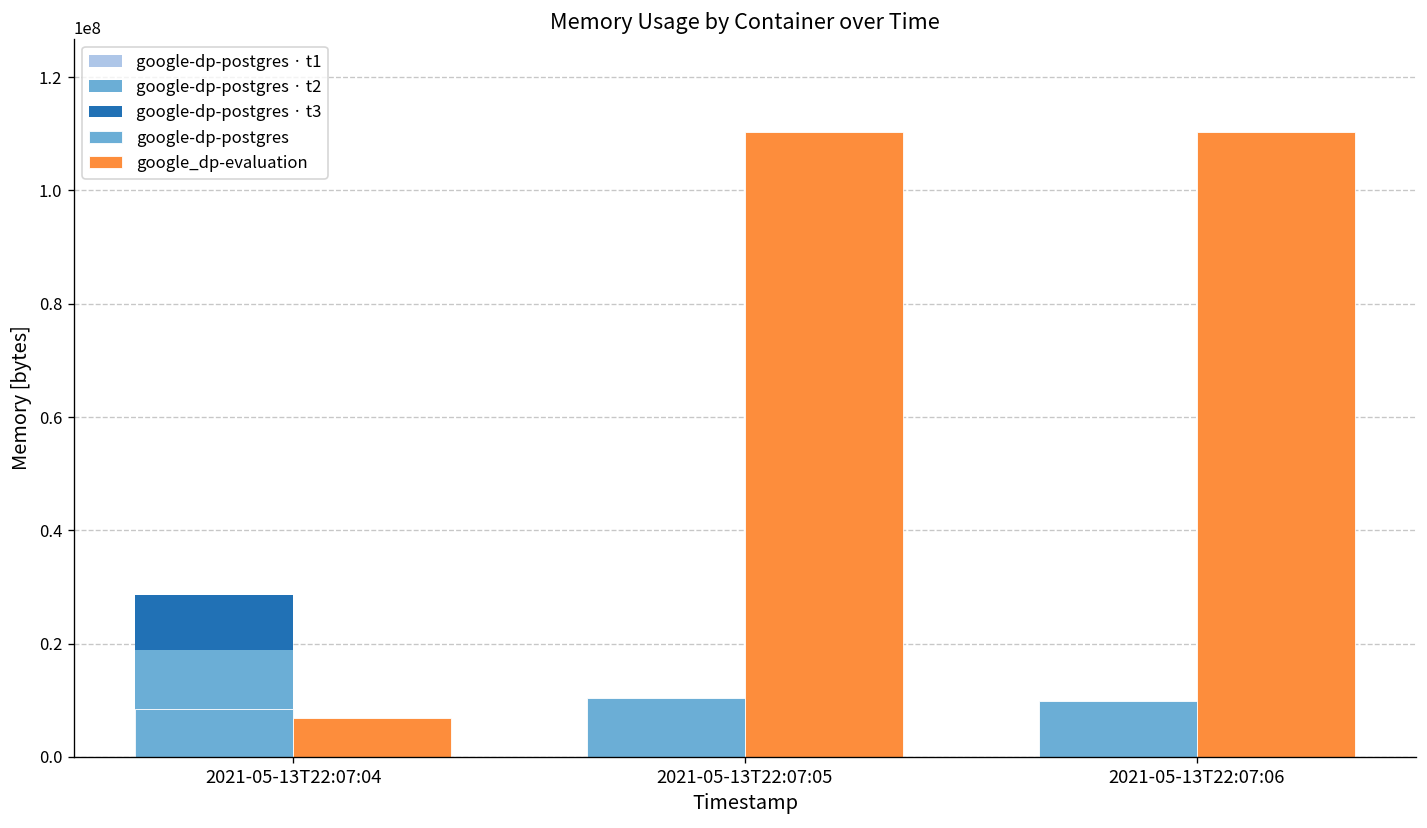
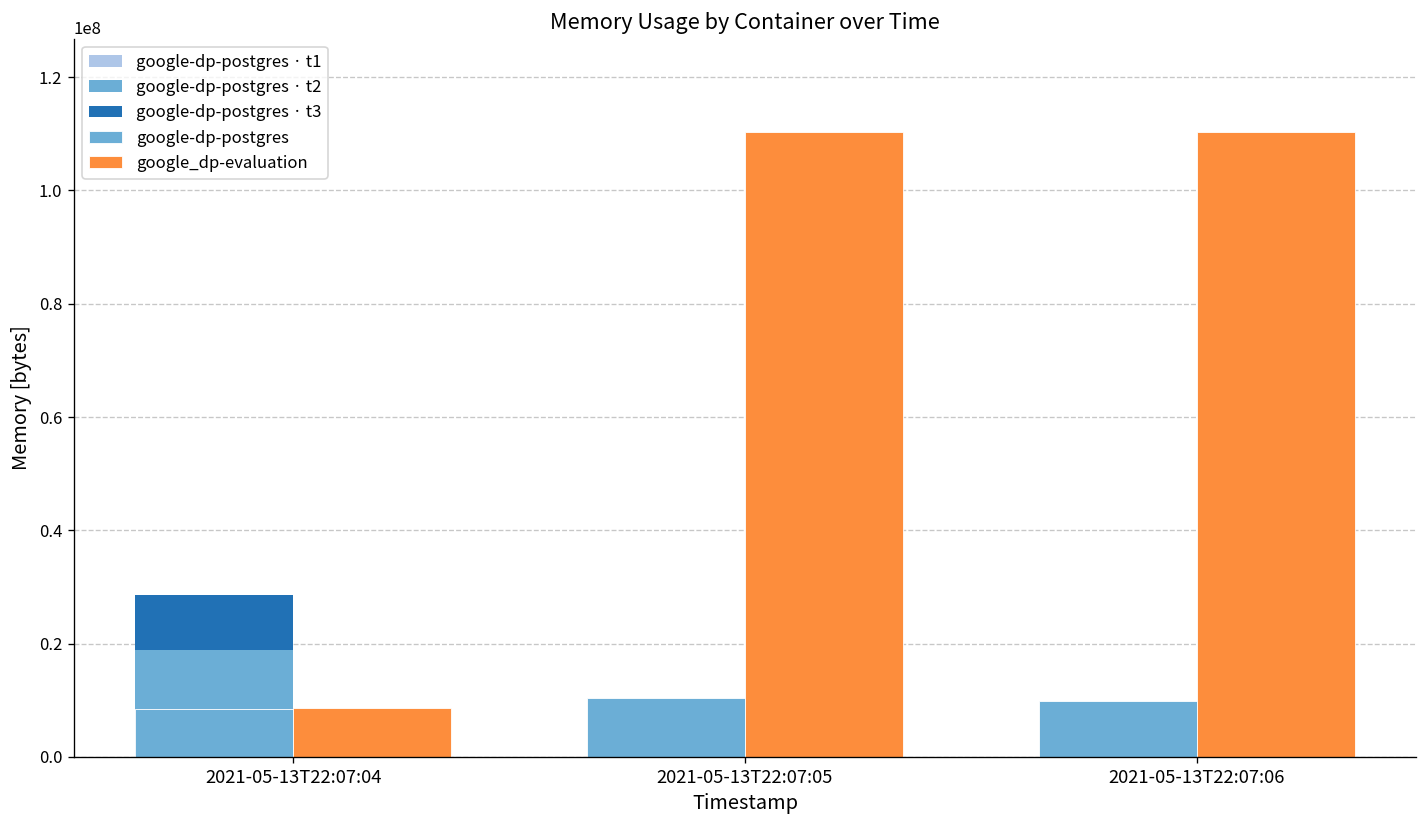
google_dp-evaluation, 2021-05-13T22:07:04: 7000000 -> 9000000
